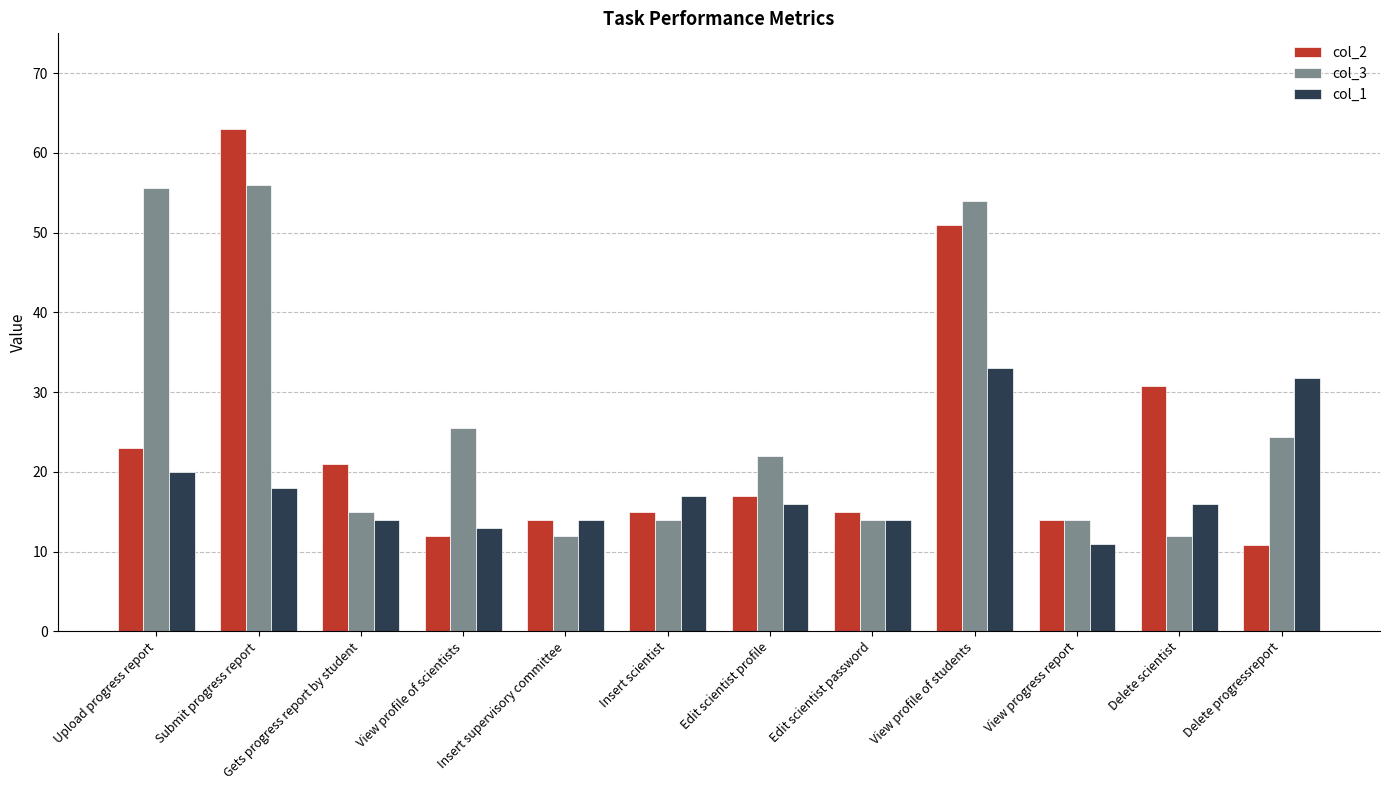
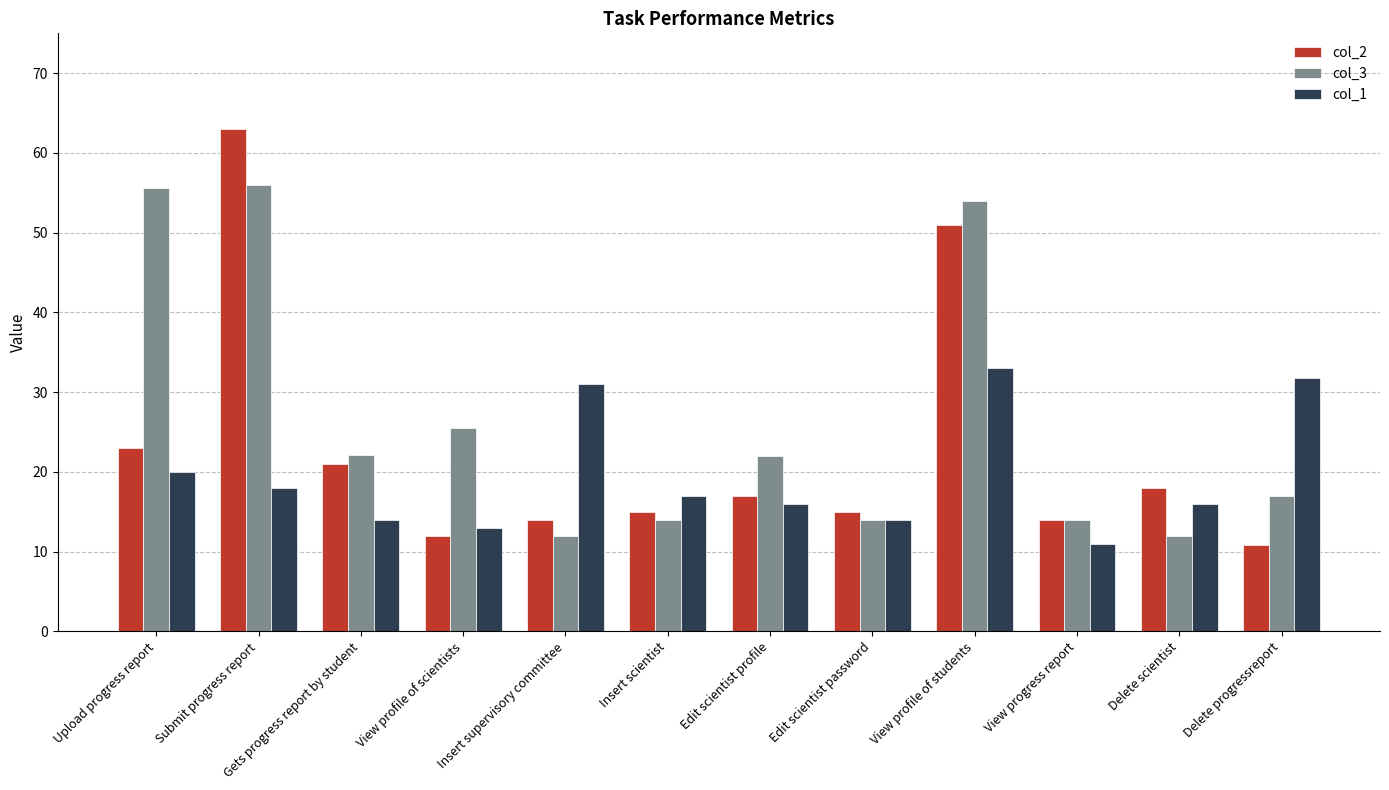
col_3, Gets progress report by student: 15 -> 22
col_1, Insert supervisory committee: 14 -> 31
col_2, Delete scientist: 31 -> 18
col_3, Delete progressreport: 24 -> 17
